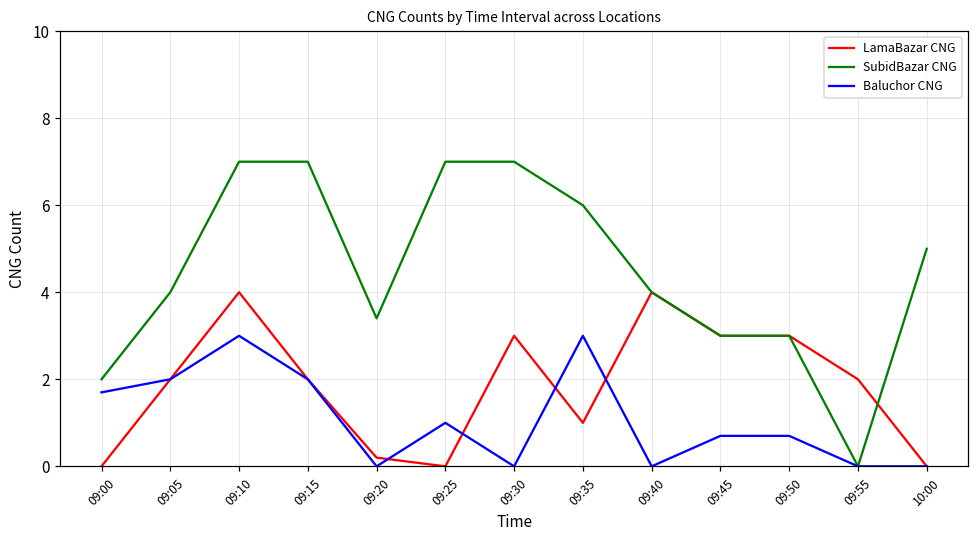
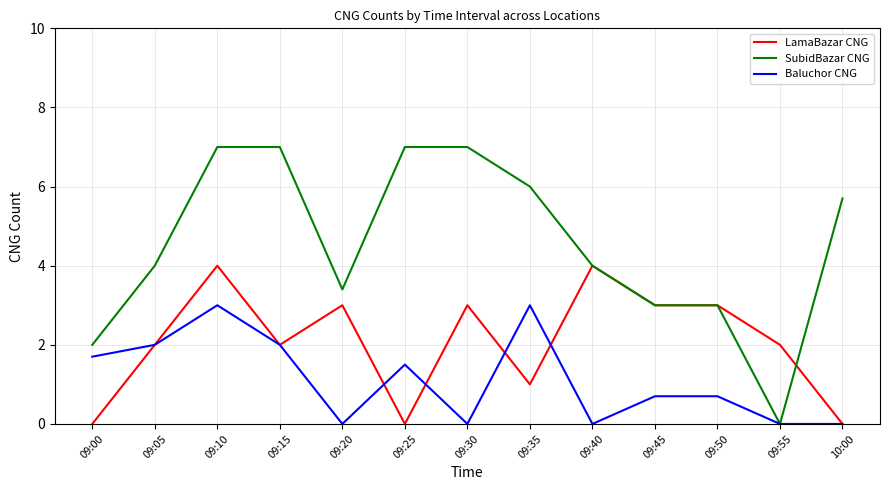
LamaBazar CNG, 09:20: 0.2 -> 3.0
Baluchor CNG, 09:25: 1.0 -> 1.5
SubidBazar CNG, 10:00: 5.0 -> 5.7
